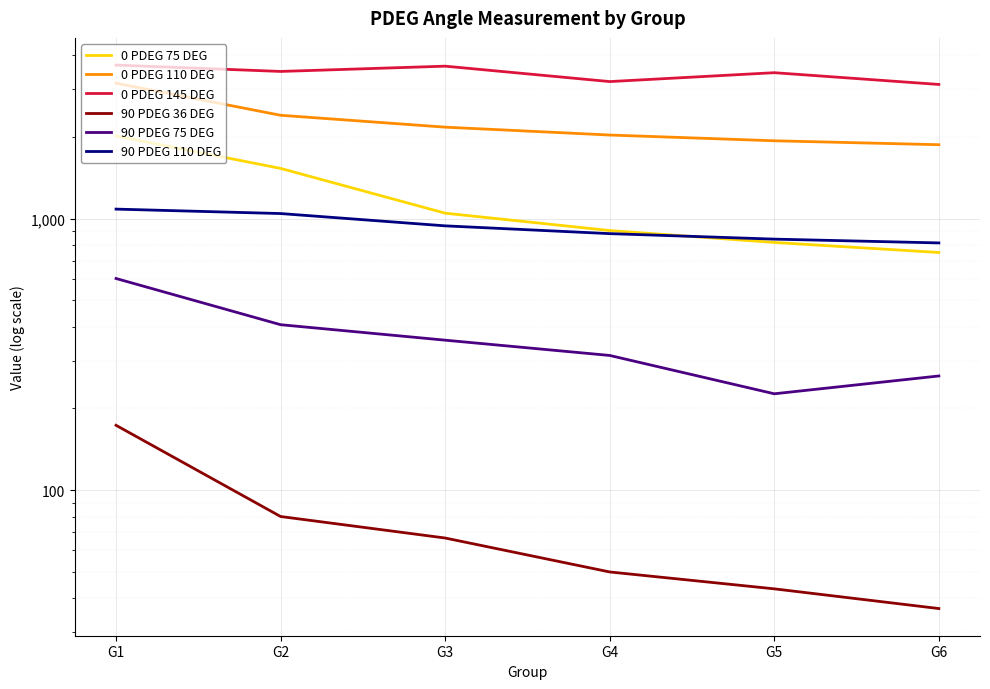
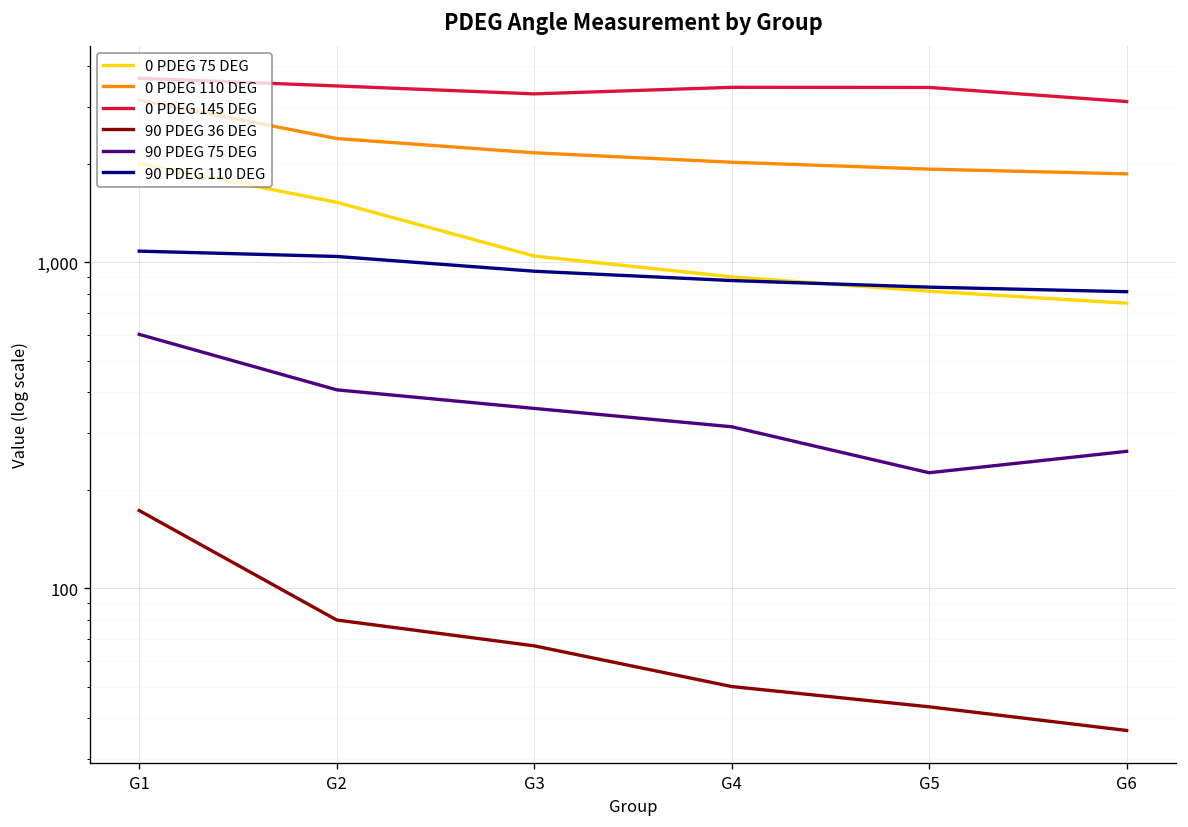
0 PDEG 145 DEG, G3: 3,600 -> 3,300
0 PDEG 145 DEG, G4: 3,200 -> 3,400
